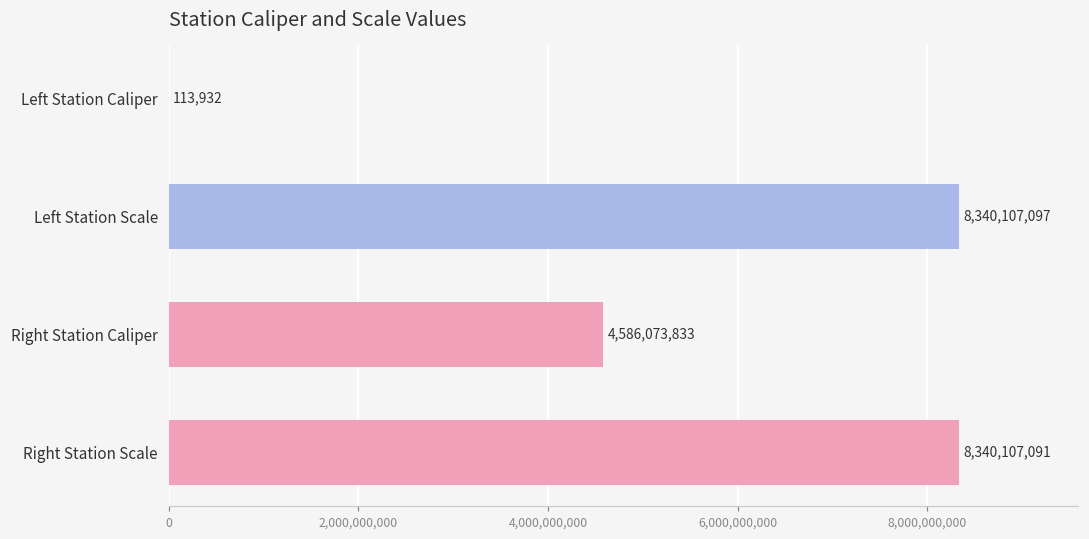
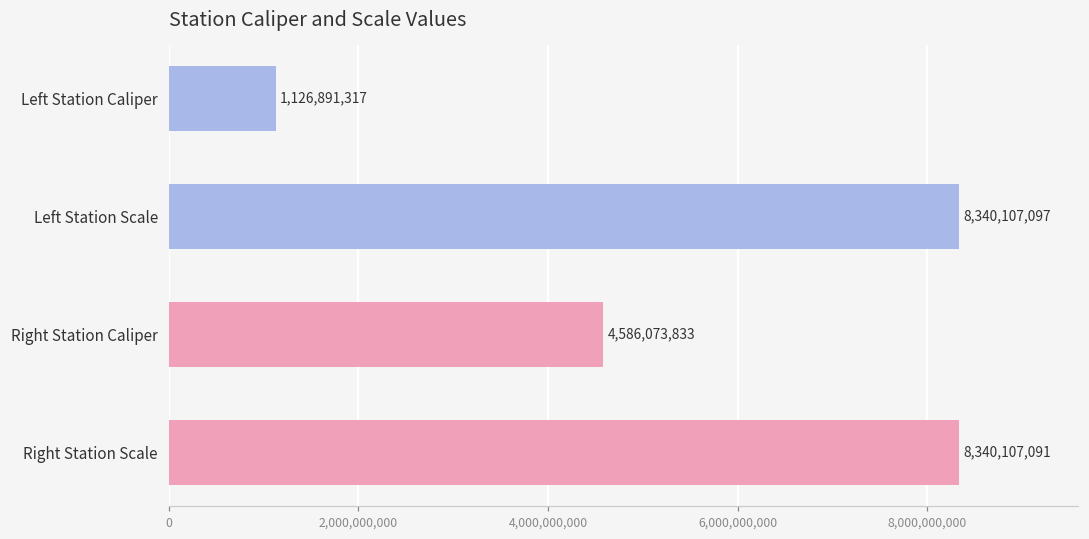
Left Station Caliper: 113,932 -> 1,126,891,317
